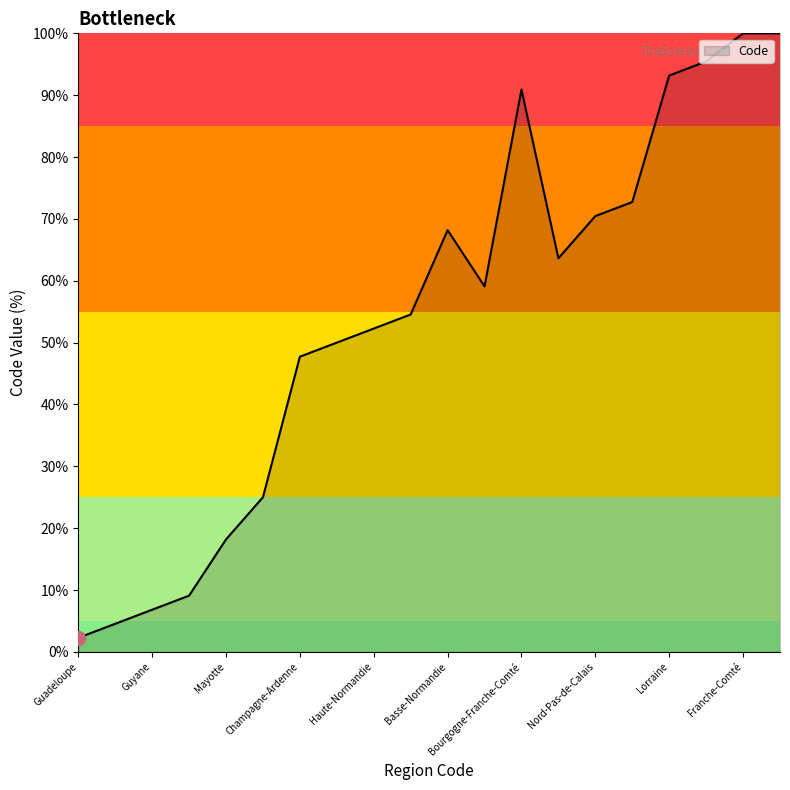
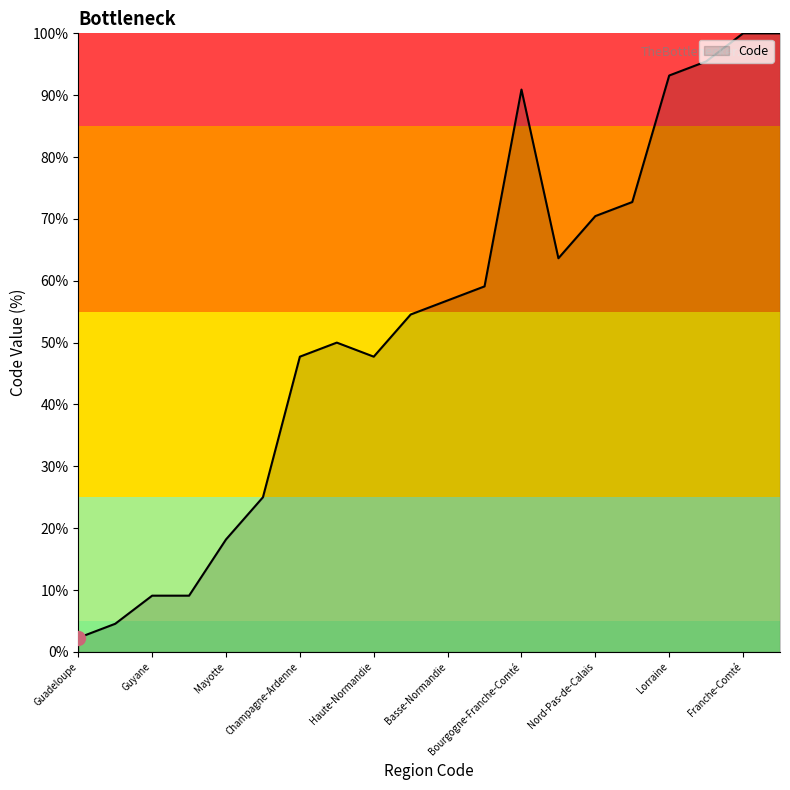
Code, Guyane: 7% -> 9%
Code, Haute-Normandie: 52% -> 48%
Code, Basse-Normandie: 68% -> 57%
